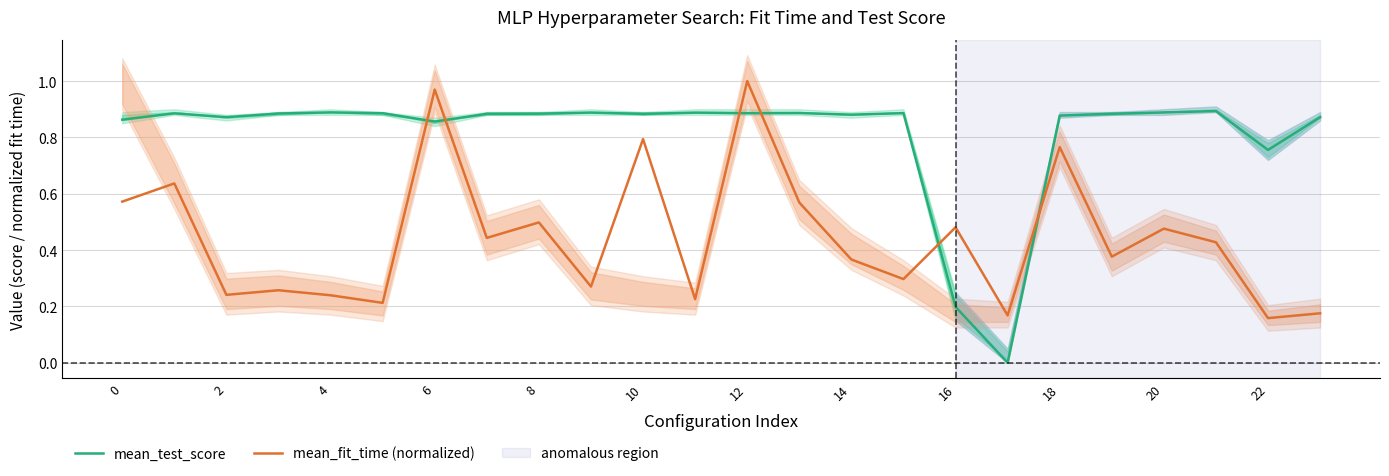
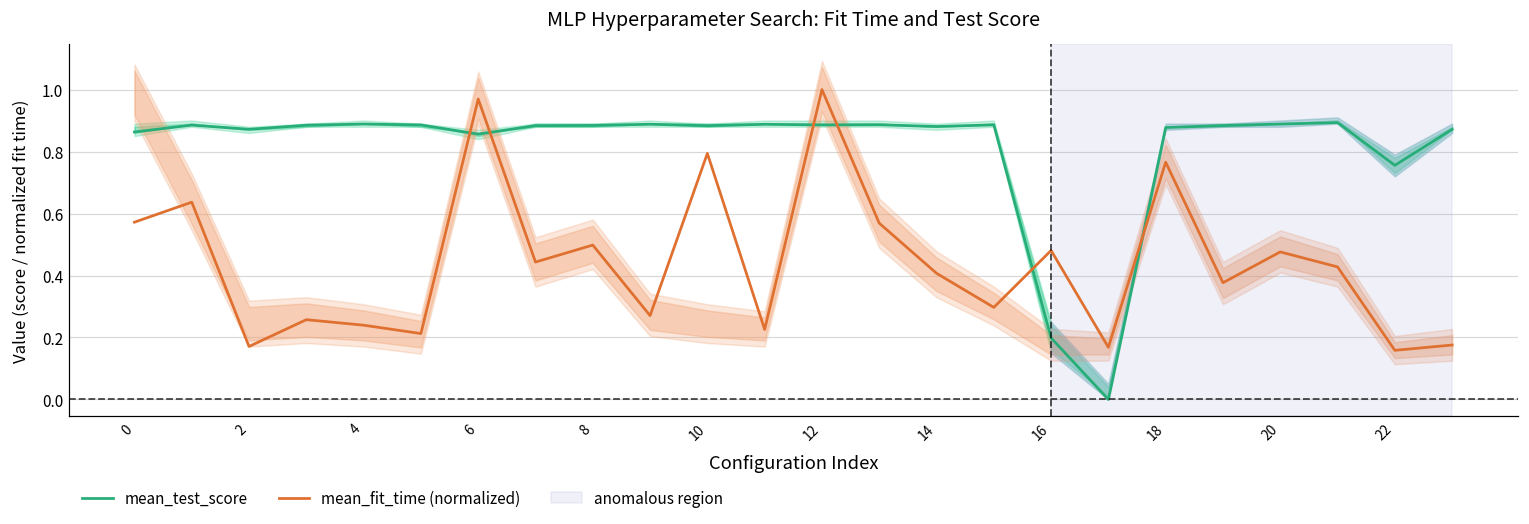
mean_fit_time (normalized), 2: 0.24 -> 0.17
mean_fit_time (normalized), 14: 0.37 -> 0.41
